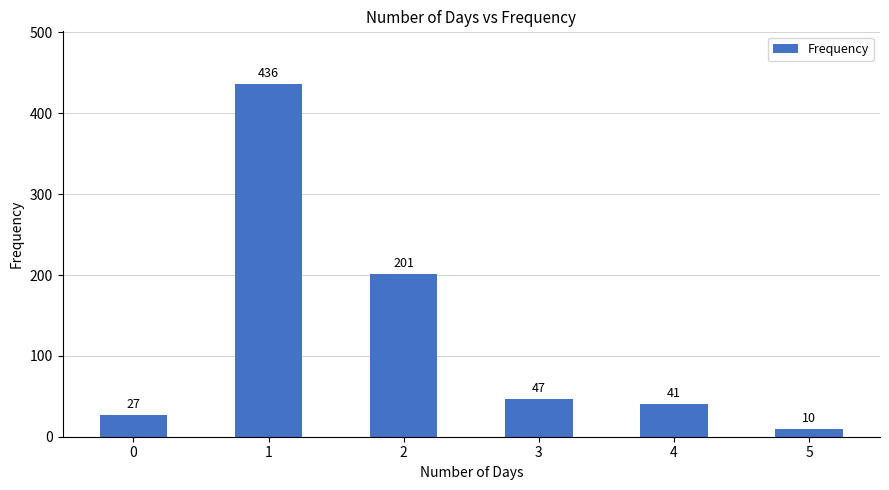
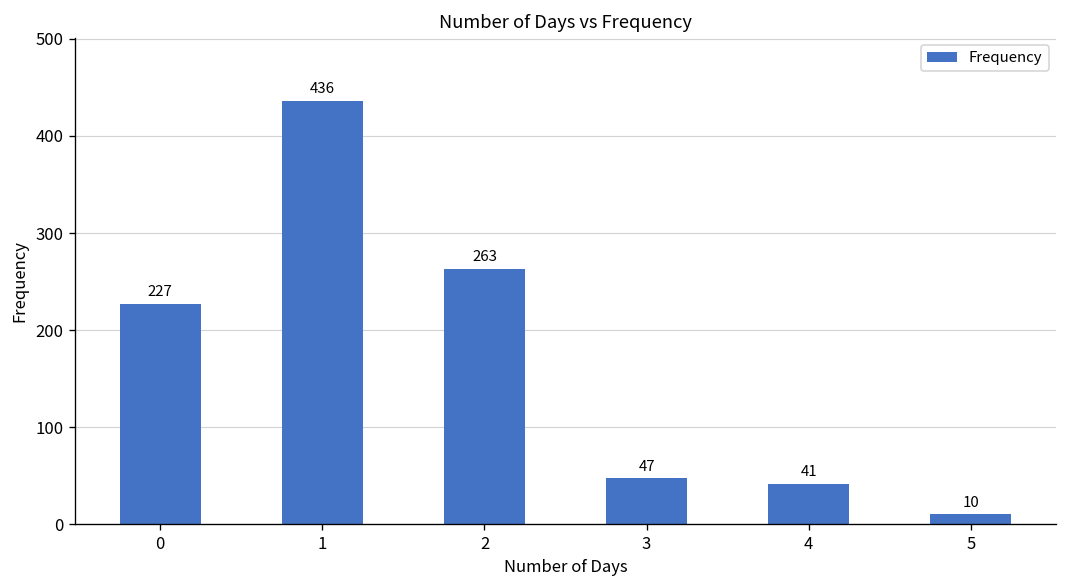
0: 27 -> 227
2: 201 -> 263
